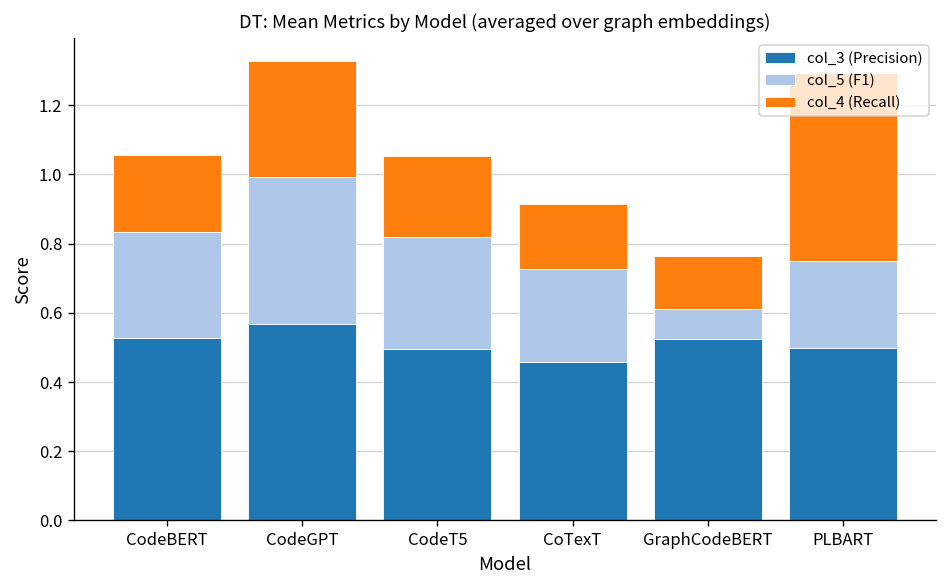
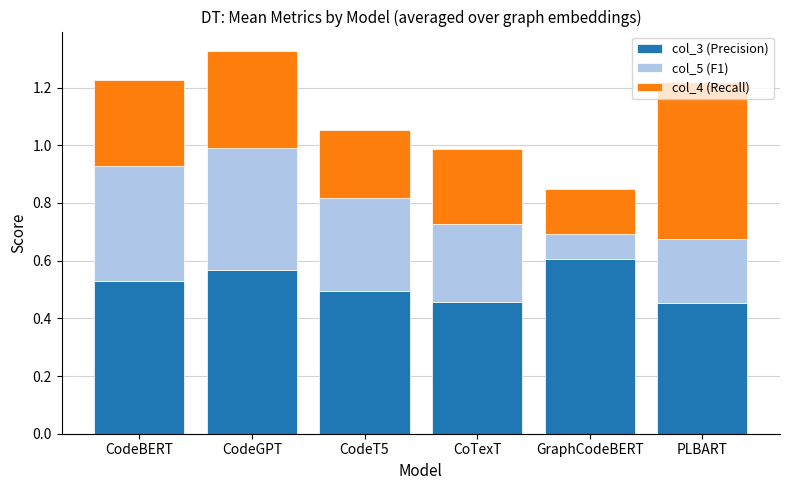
col_5 (F1), CodeBERT: 0.31 -> 0.40
col_4 (Recall), CodeBERT: 0.22 -> 0.30
col_4 (Recall), CoTexT: 0.19 -> 0.26
col_3 (Precision), GraphCodeBERT: 0.52 -> 0.61
col_3 (Precision), PLBART: 0.50 -> 0.45
col_5 (F1), PLBART: 0.25 -> 0.22
